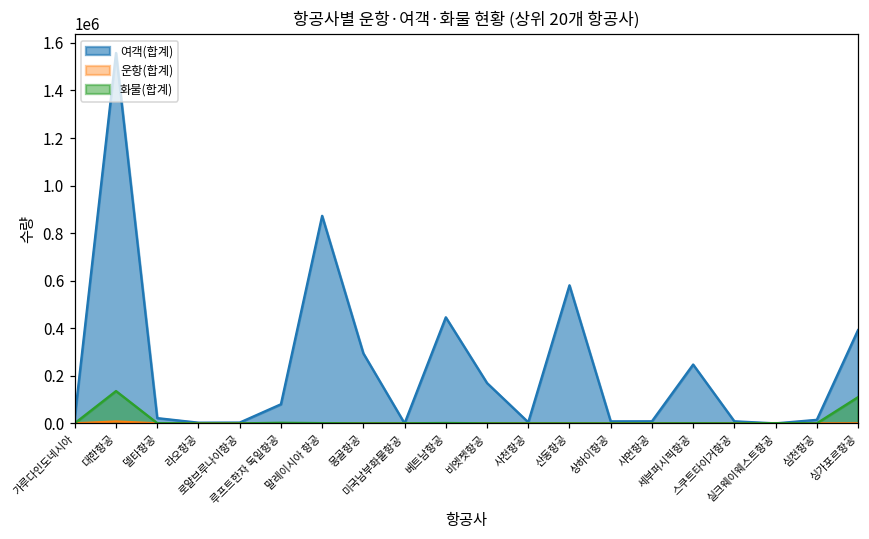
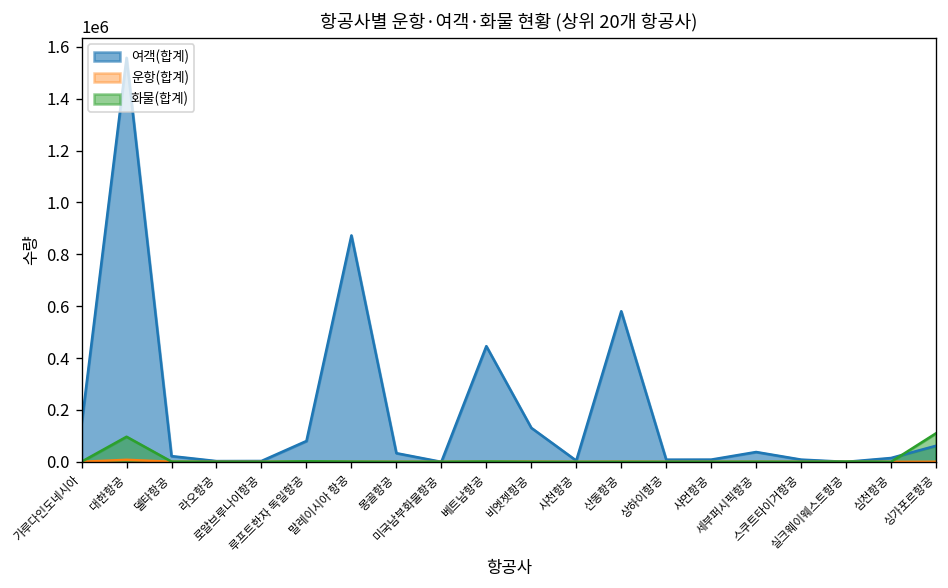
여객(합계), 가루다인도네시아: 30000 -> 150000
화물(합계), 대한항공: 140000 -> 100000
여객(합계), 몽골항공: 290000 -> 30000
여객(합계), 비엣젯항공: 170000 -> 130000
여객(합계), 세부퍼시픽항공: 250000 -> 40000
여객(합계), 싱가포르항공: 390000 -> 60000
